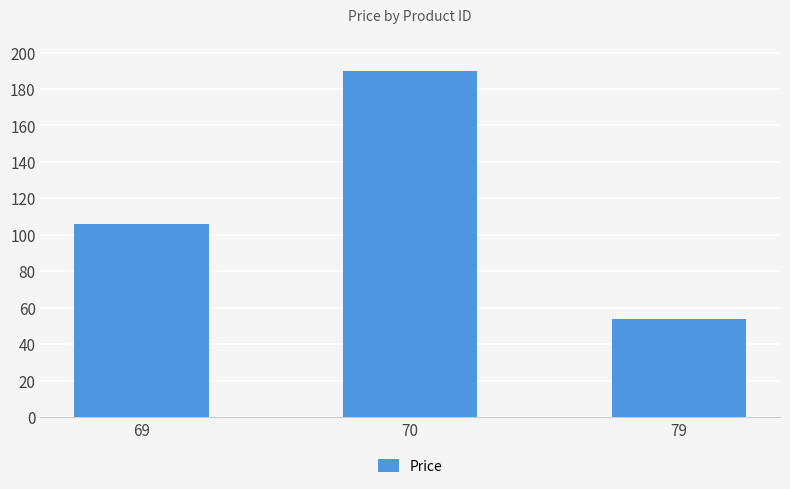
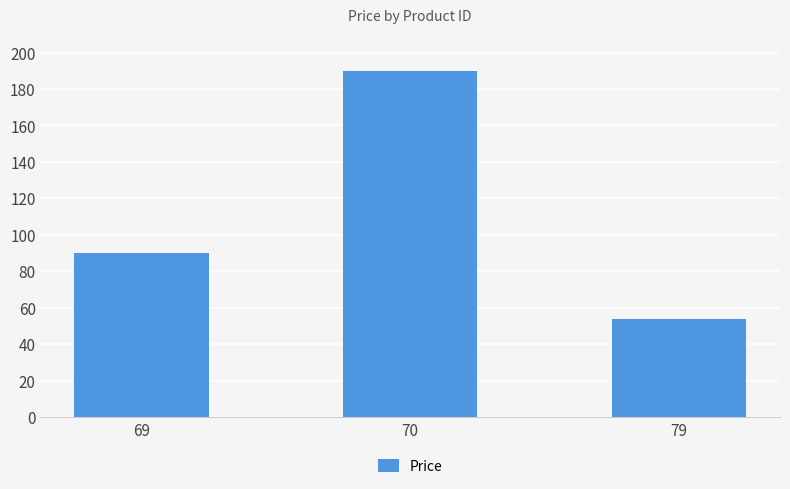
69: 106 -> 90
